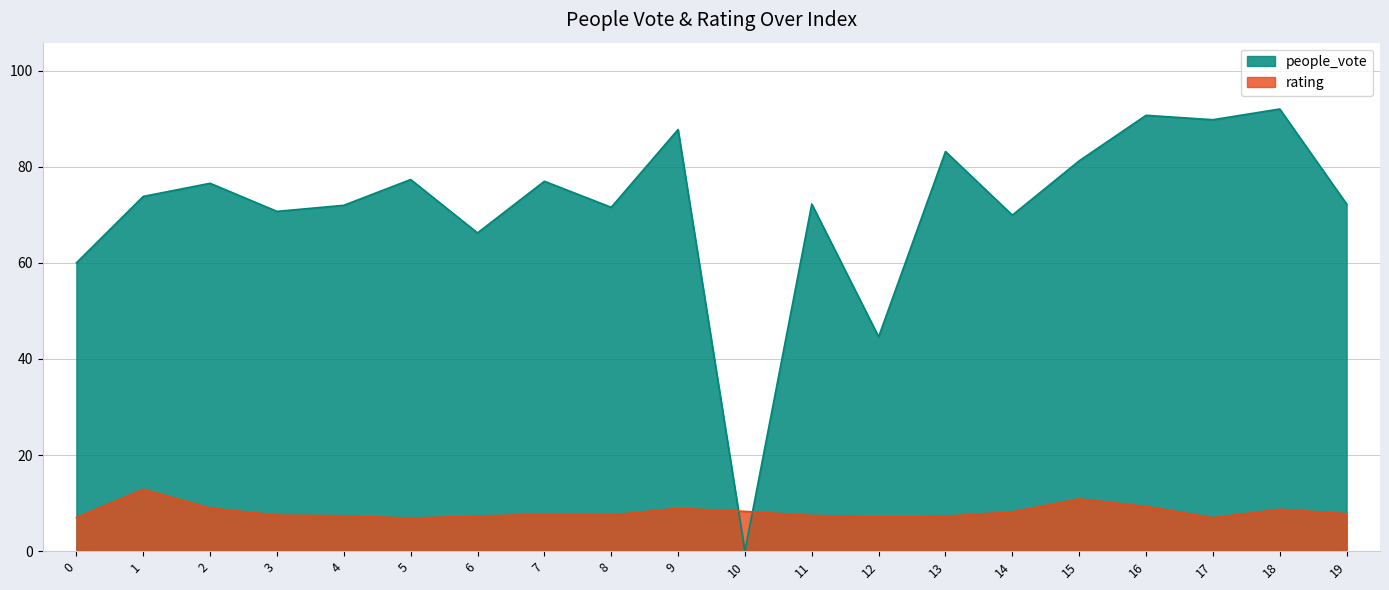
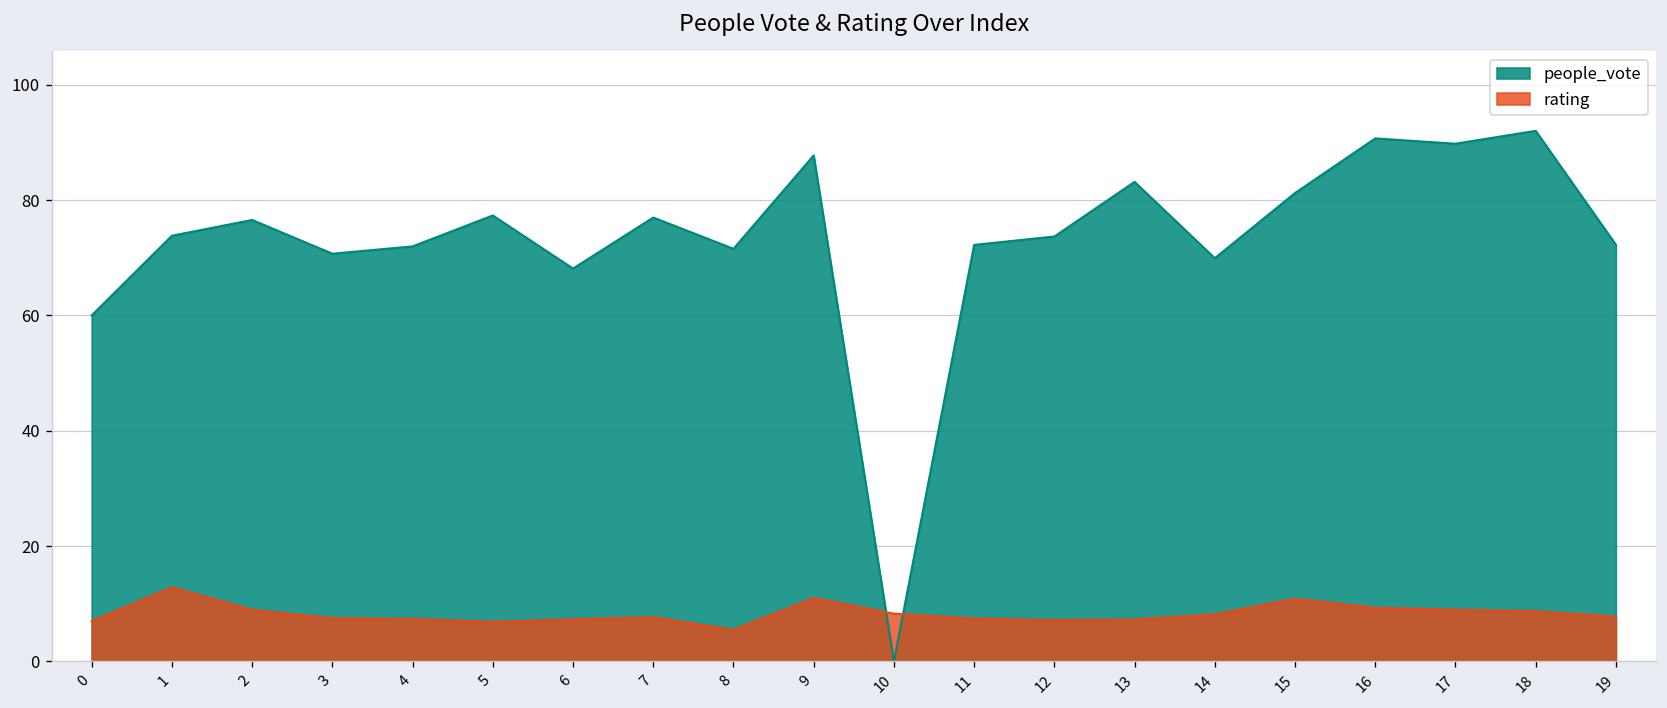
people_vote, 6: 66 -> 68
rating, 8: 8 -> 6
rating, 9: 9 -> 11
people_vote, 12: 45 -> 74
rating, 17: 7 -> 9
